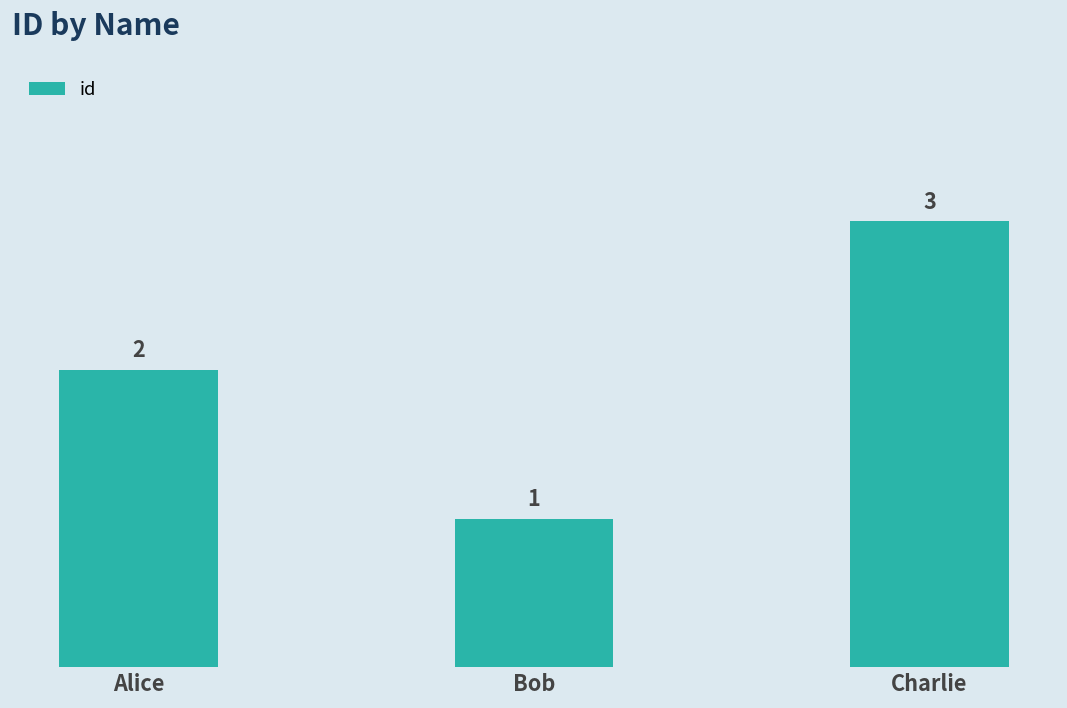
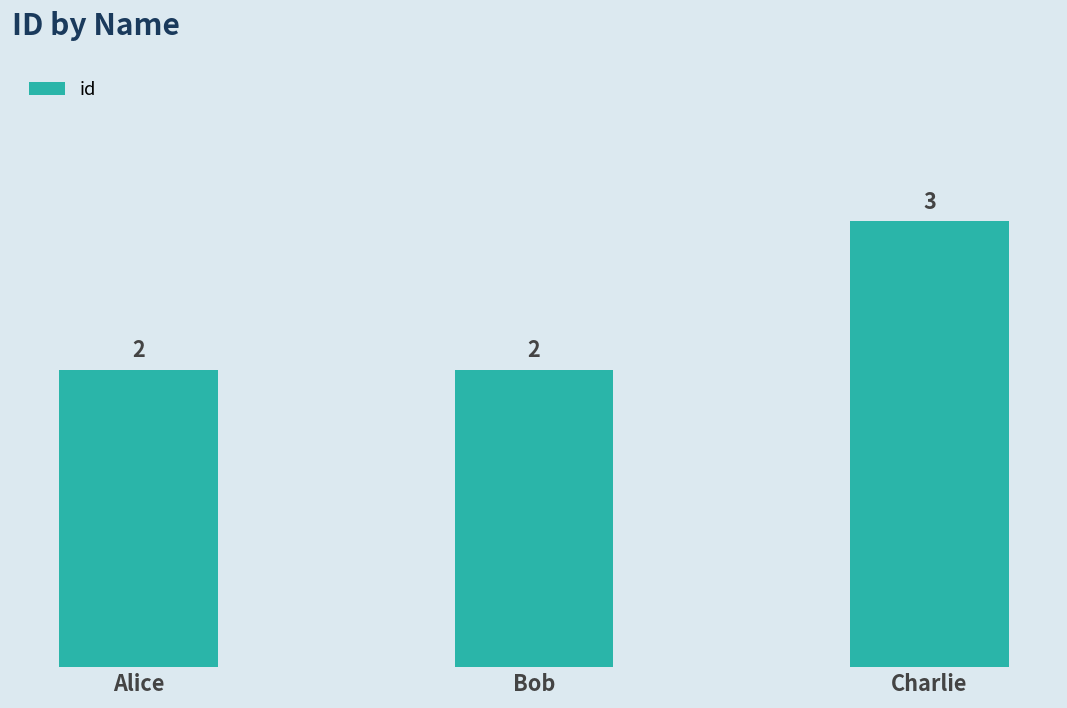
Bob: 1 -> 2
